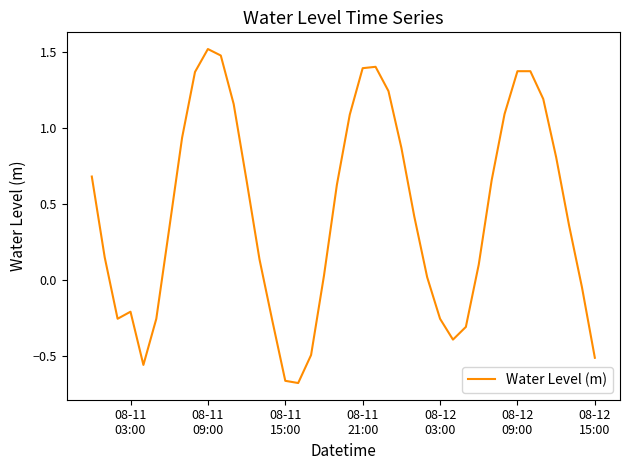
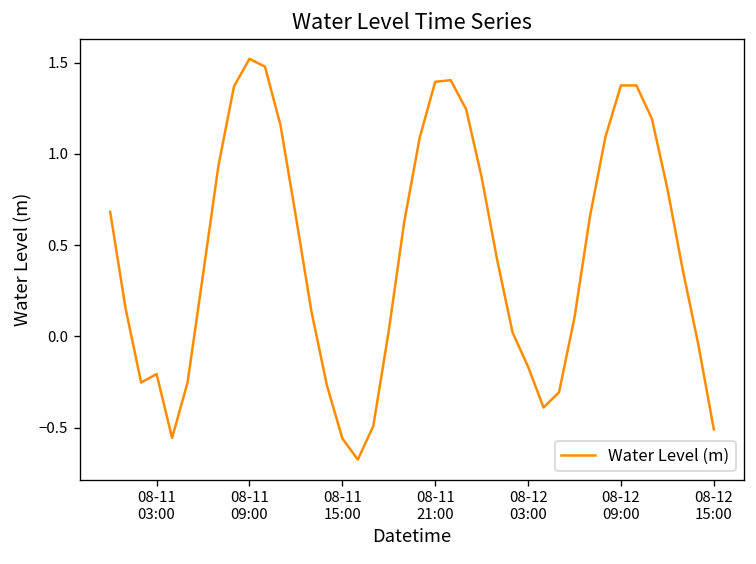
08-11 15:00: -0.66 -> -0.56
08-12 03:00: -0.25 -> -0.17
